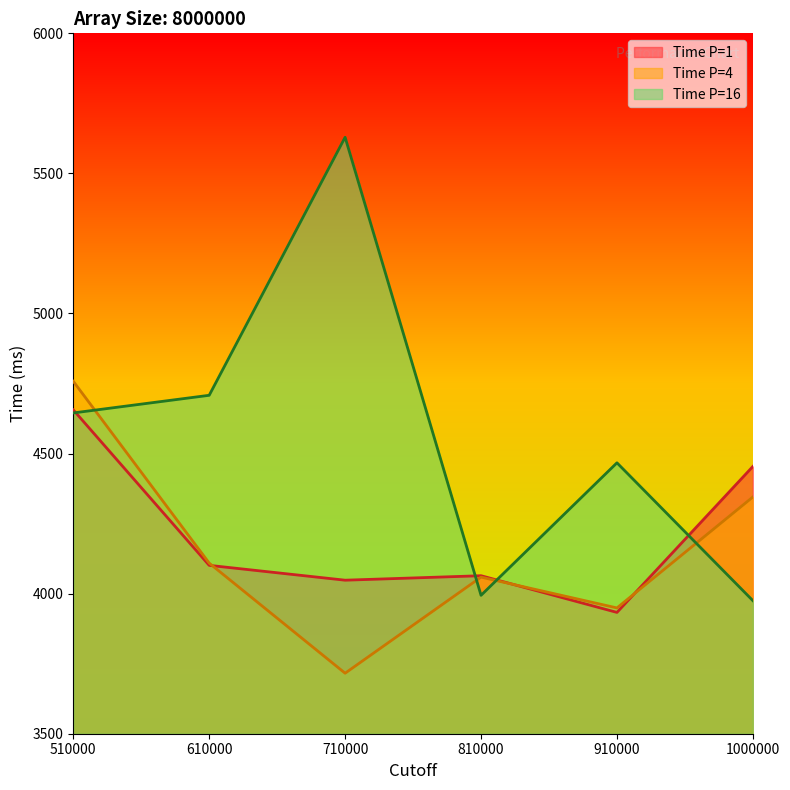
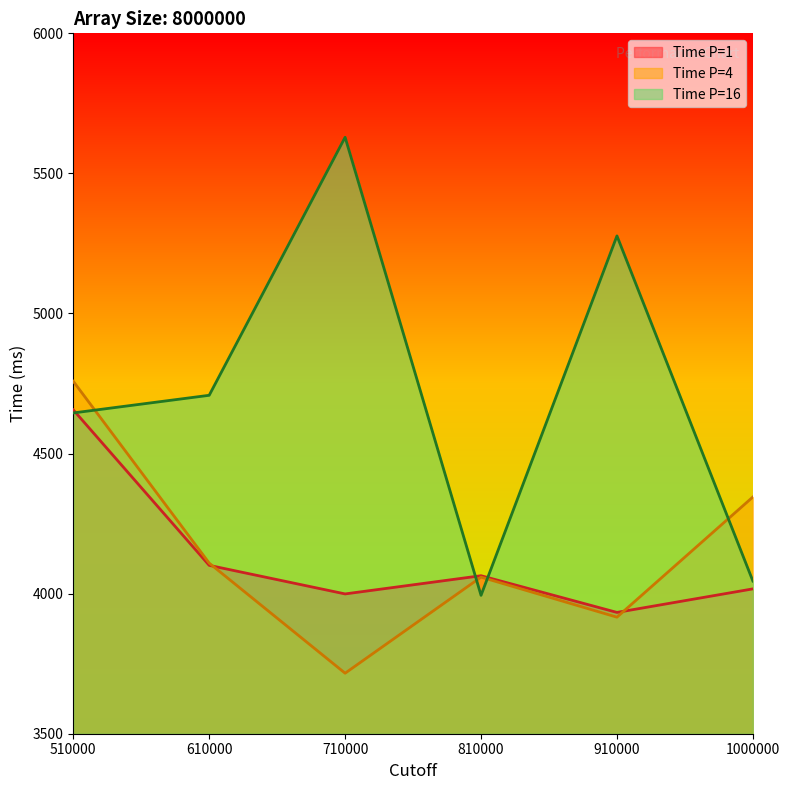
Time P=1, 710000: 4050 -> 4000
Time P=4, 910000: 3950 -> 3920
Time P=16, 910000: 4470 -> 5280
Time P=1, 1000000: 4450 -> 4020
Time P=16, 1000000: 3980 -> 4050
